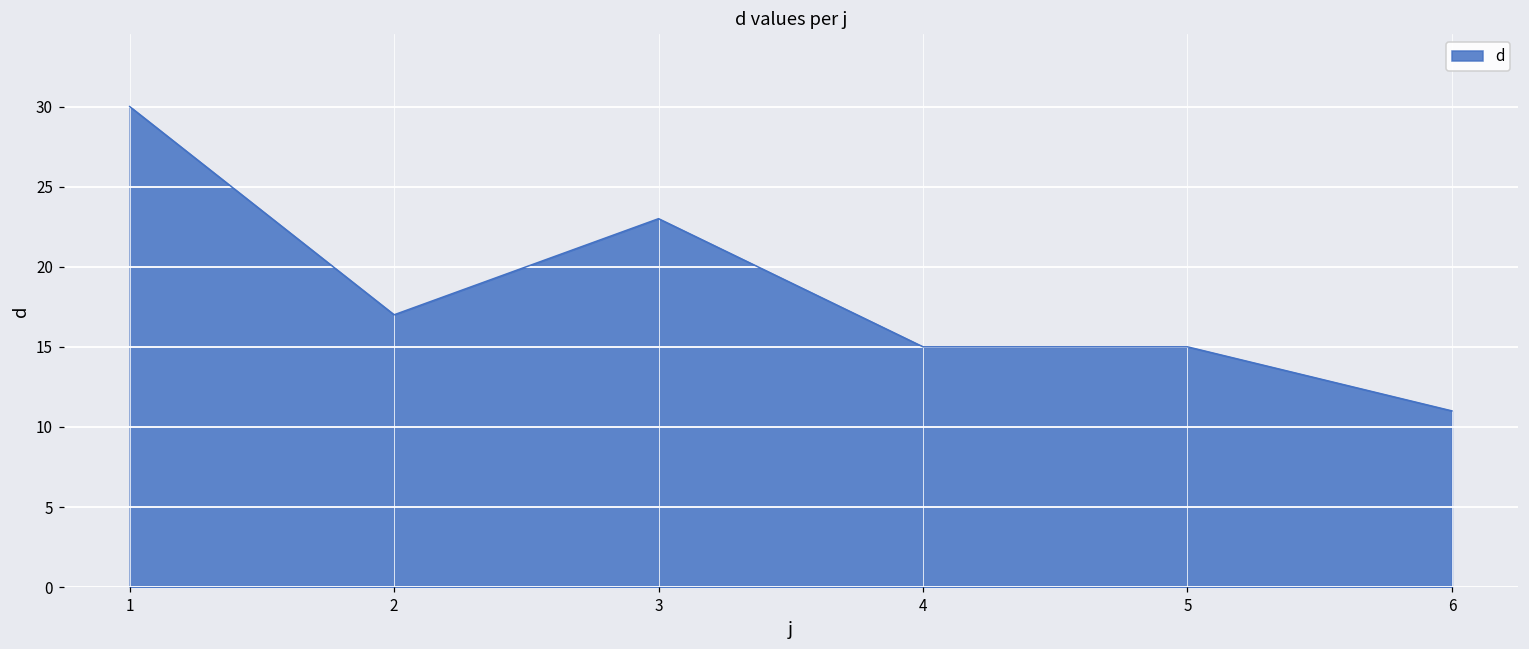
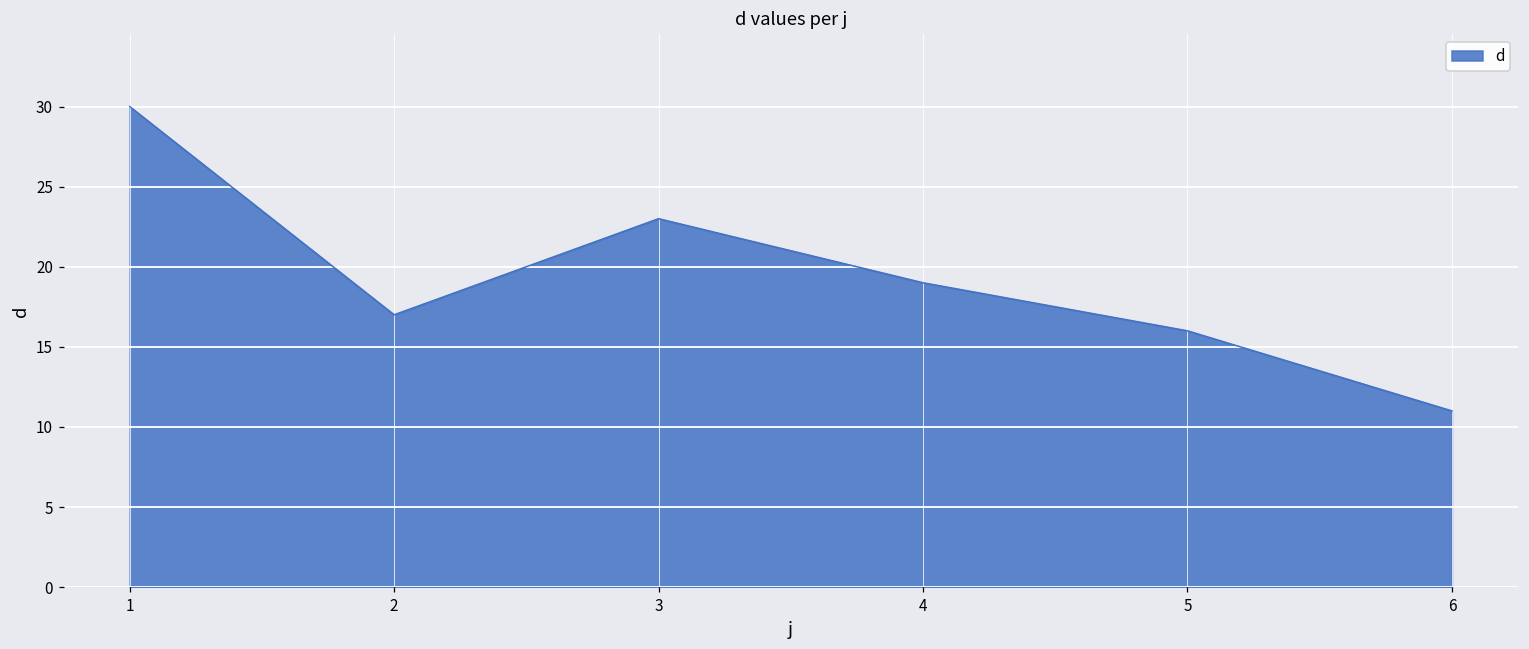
4: 15 -> 19
5: 15 -> 16
